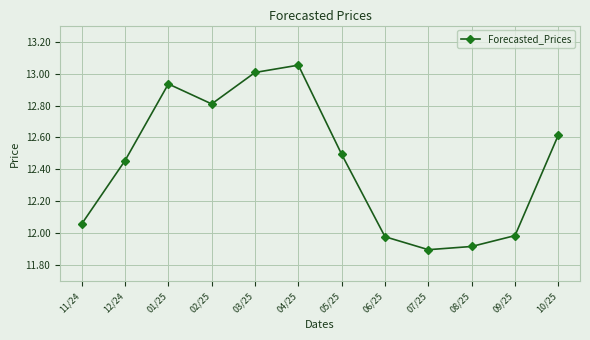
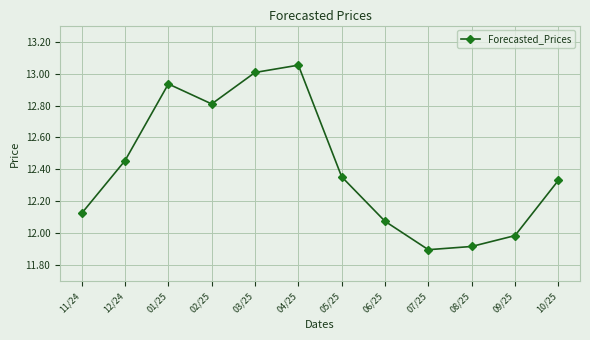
11/24: 12.06 -> 12.13
05/25: 12.49 -> 12.35
06/25: 11.98 -> 12.08
10/25: 12.62 -> 12.33
